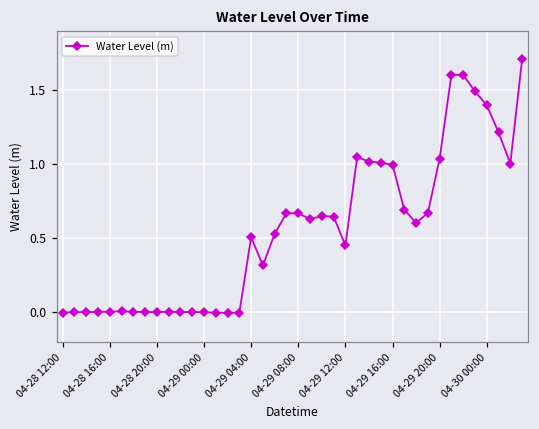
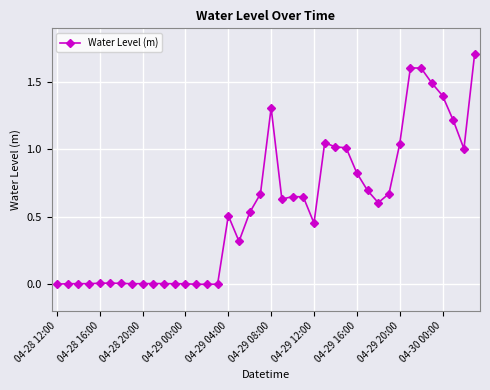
04-29 08:00: 0.67 -> 1.31
04-29 16:00: 1.00 -> 0.82
